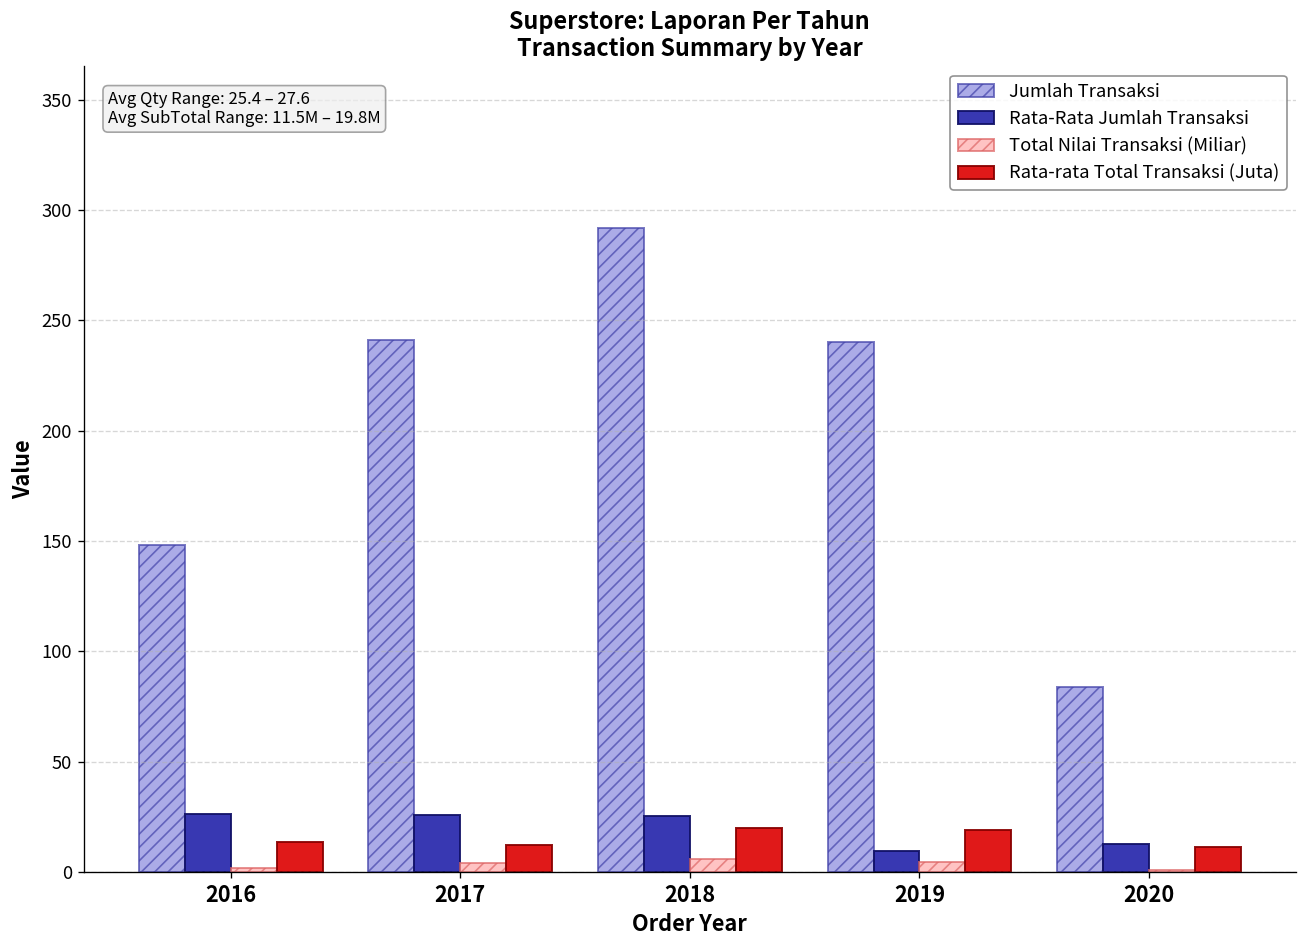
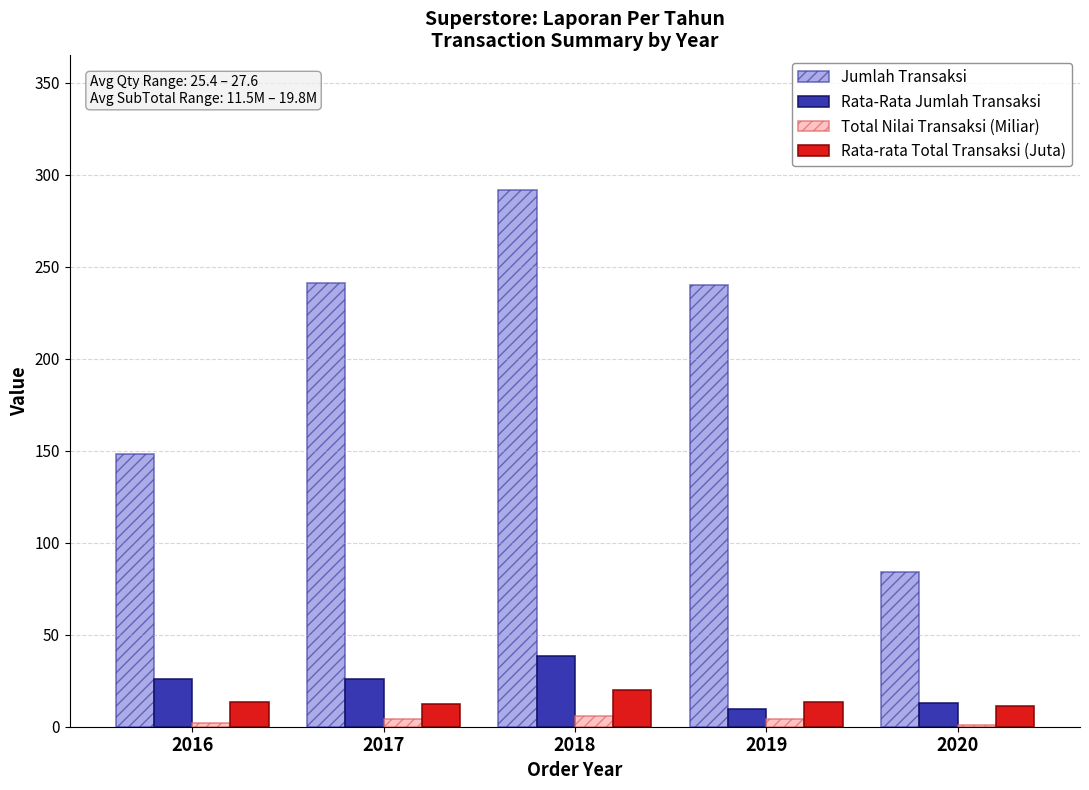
Rata-Rata Jumlah Transaksi, 2018: 25 -> 39
Rata-rata Total Transaksi (Juta), 2019: 19 -> 13
